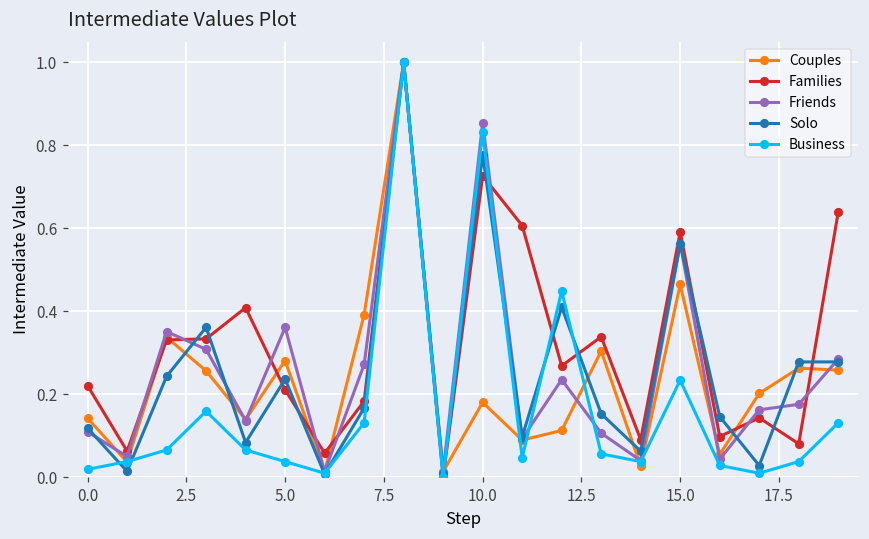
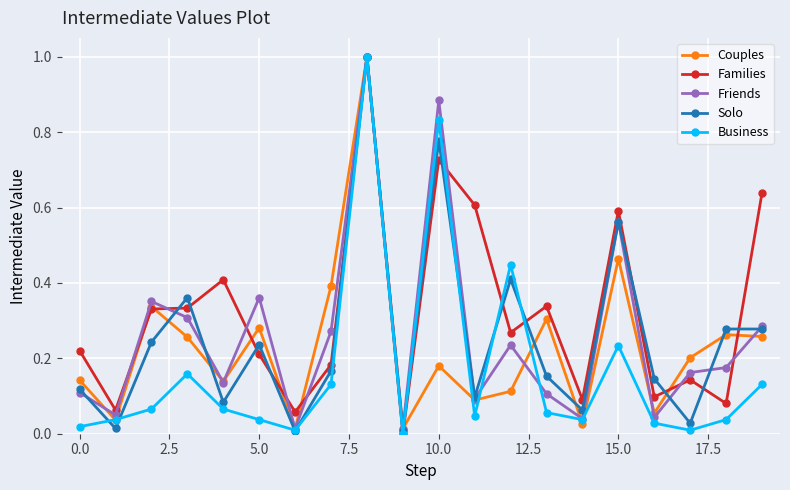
Friends, 10.0: 0.85 -> 0.88
